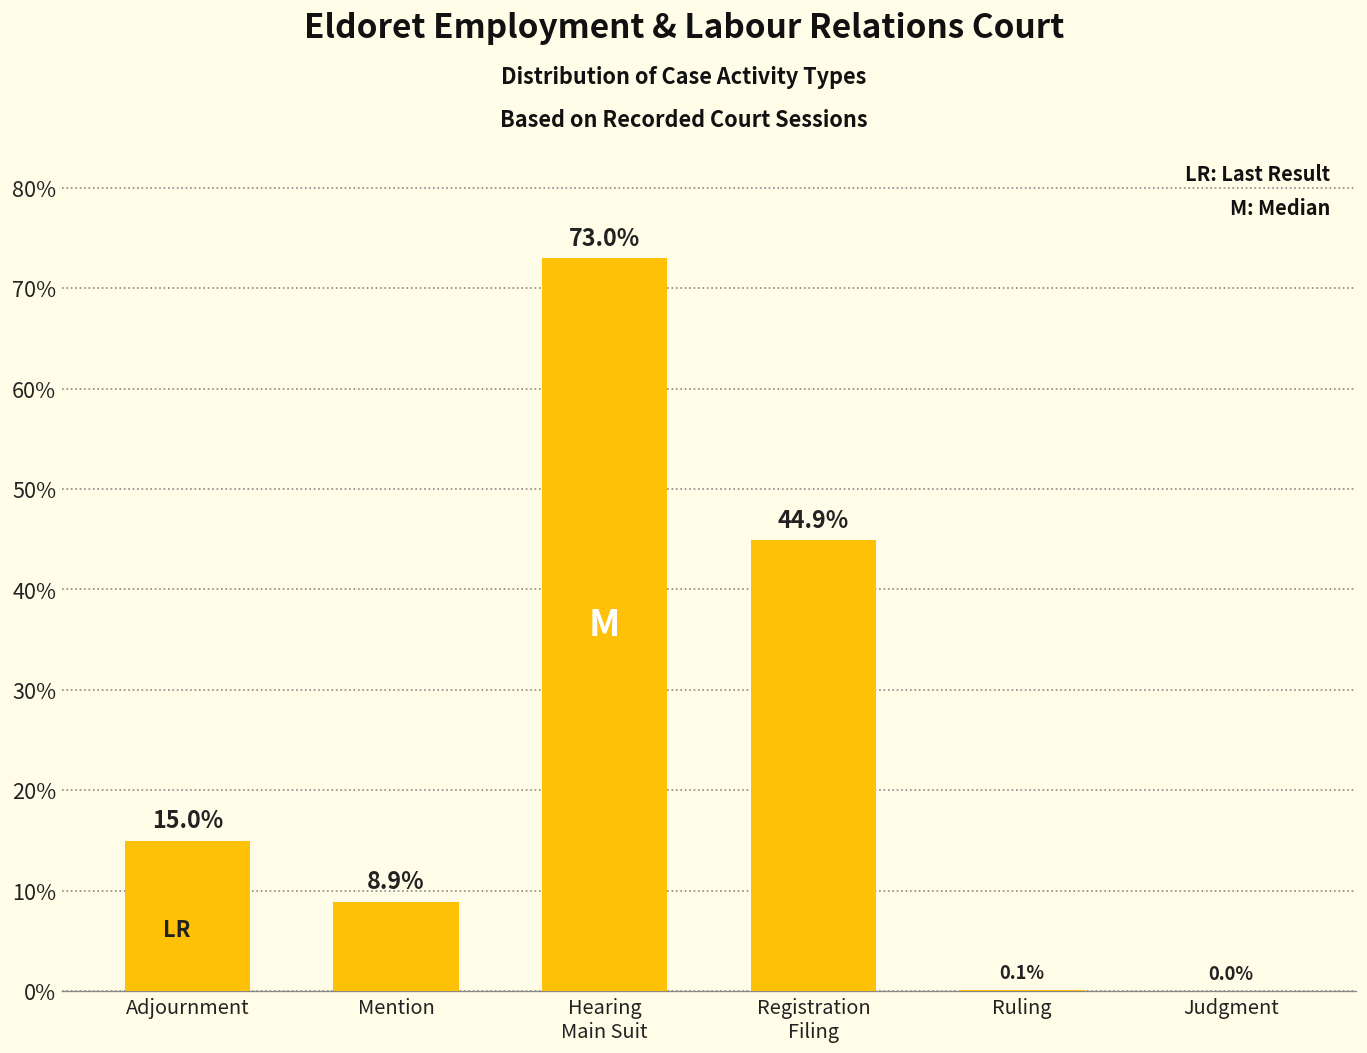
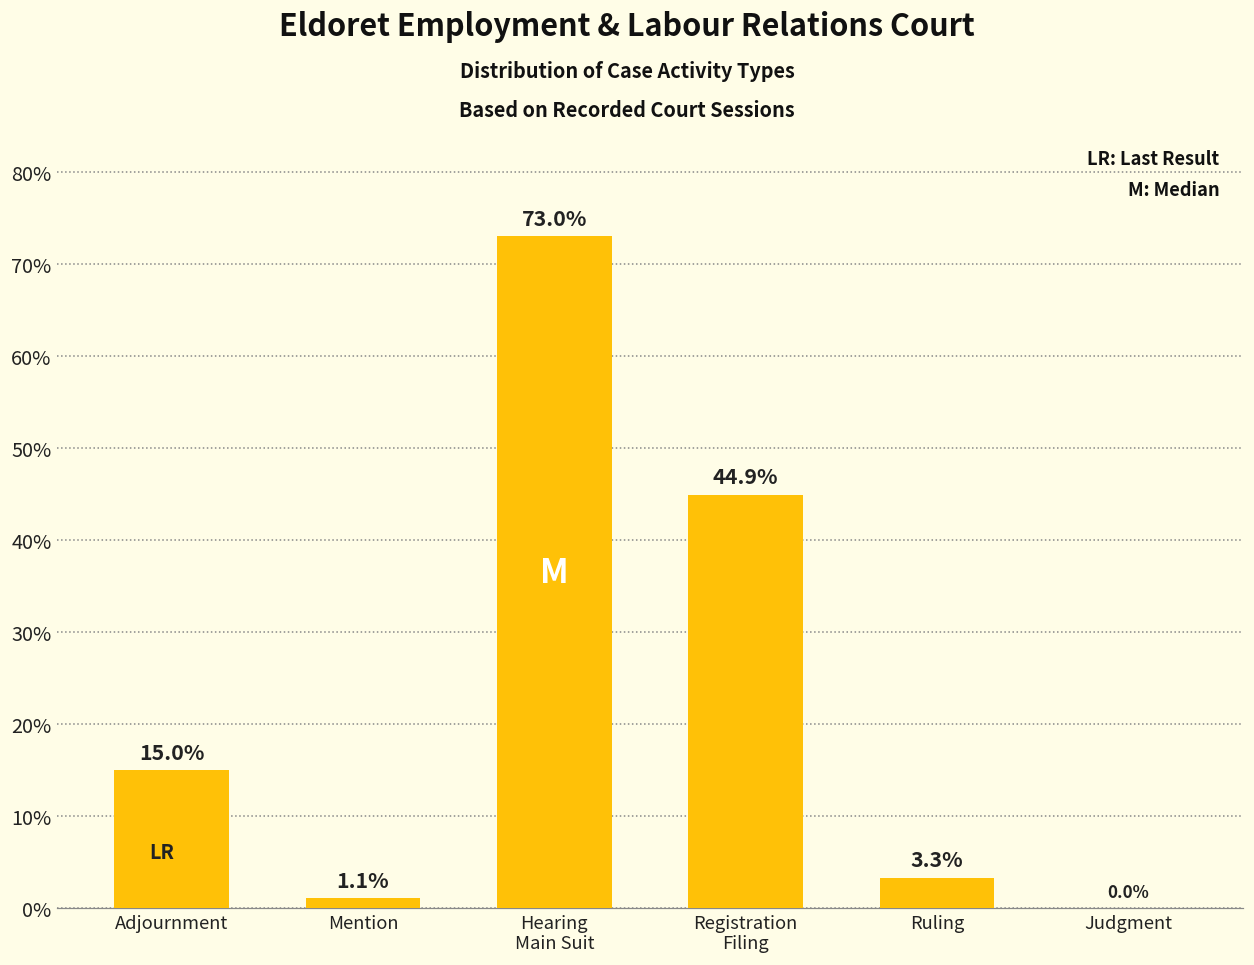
Mention: 8.9% -> 1.1%
Ruling: 0.1% -> 3.3%
